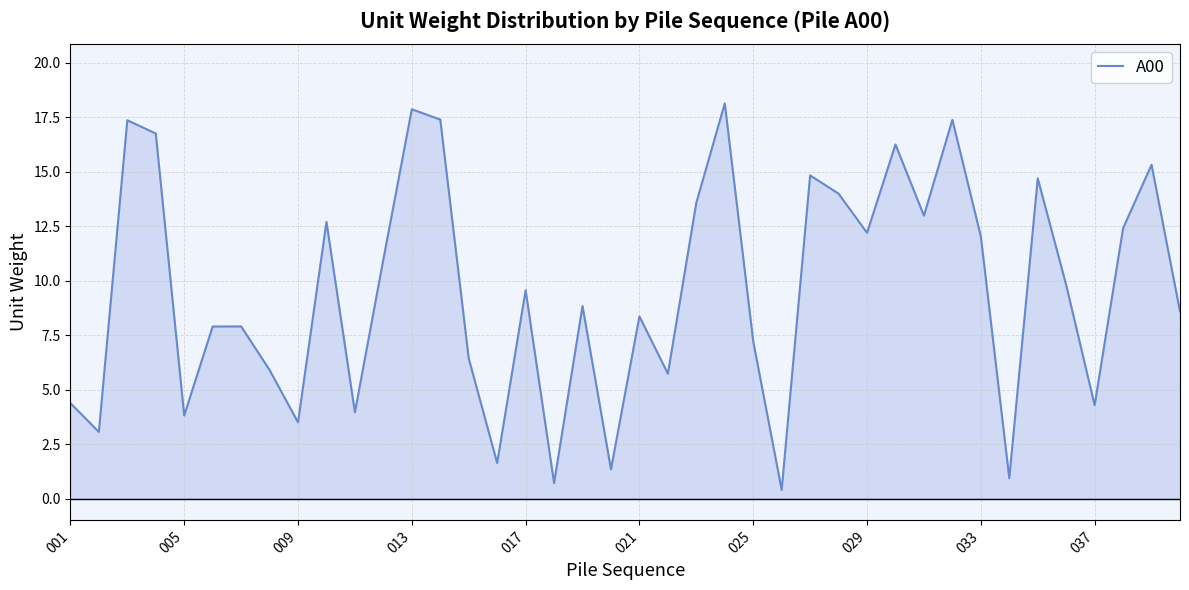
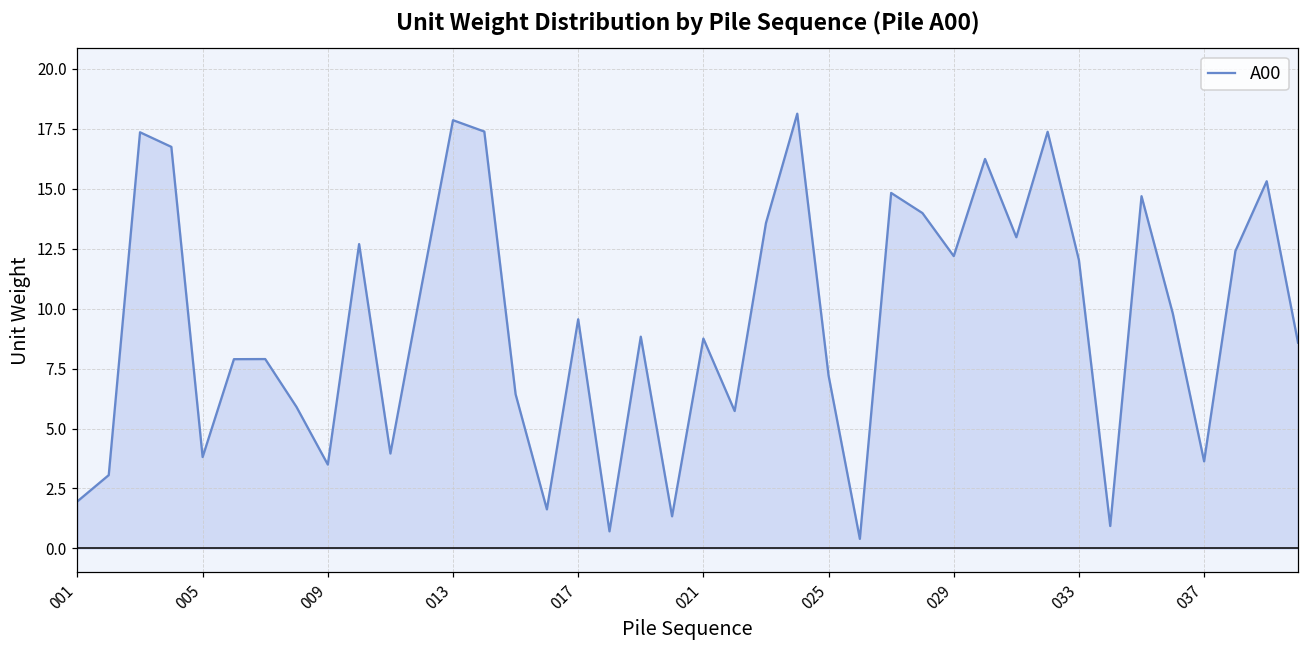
001: 4.4 -> 2.0
021: 8.4 -> 8.8
037: 4.3 -> 3.6
